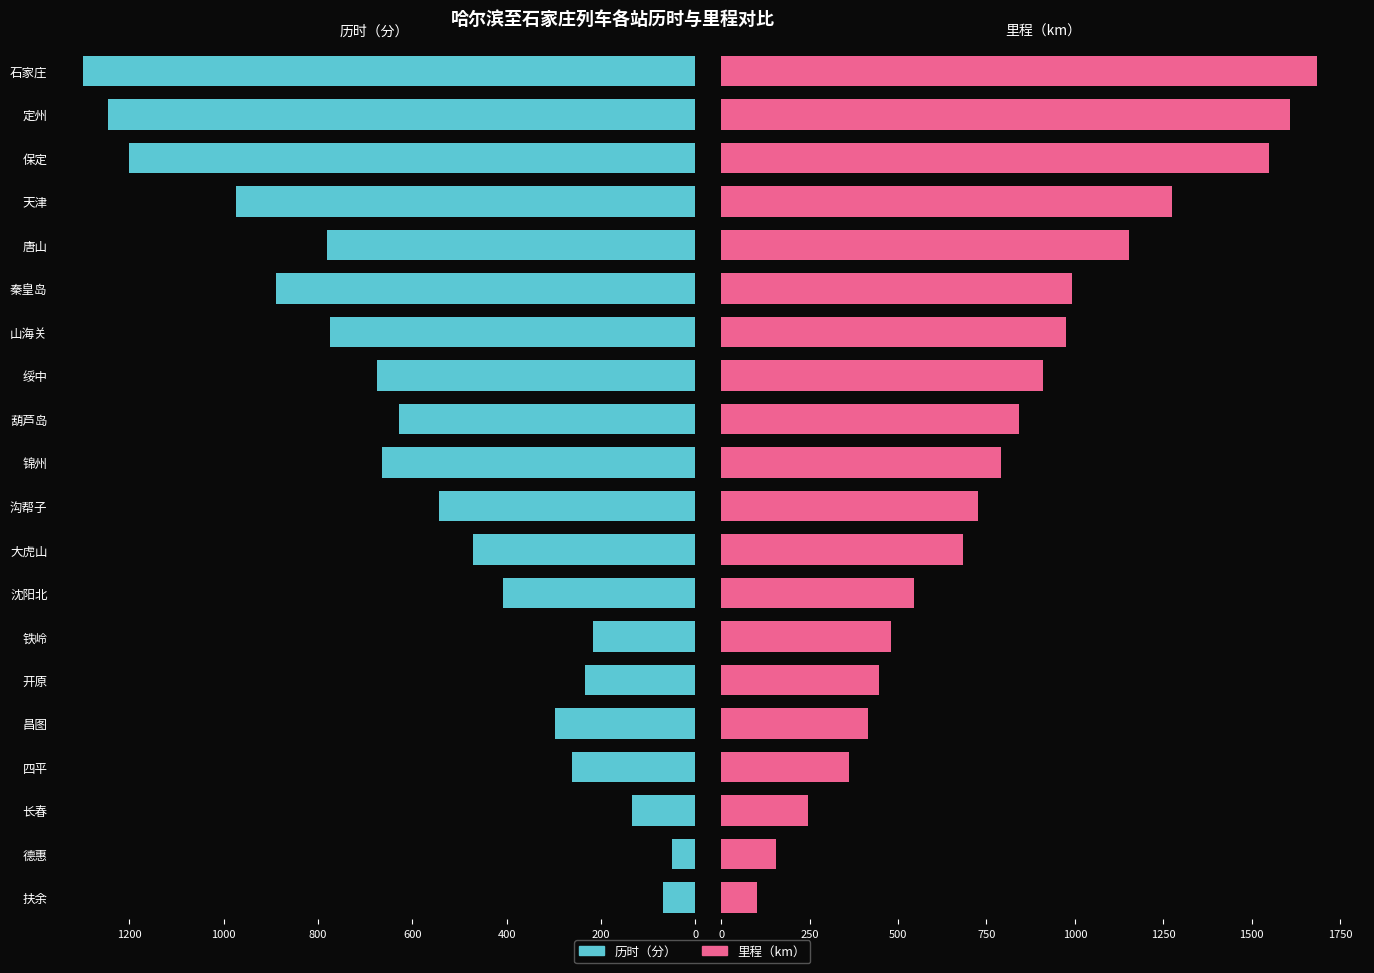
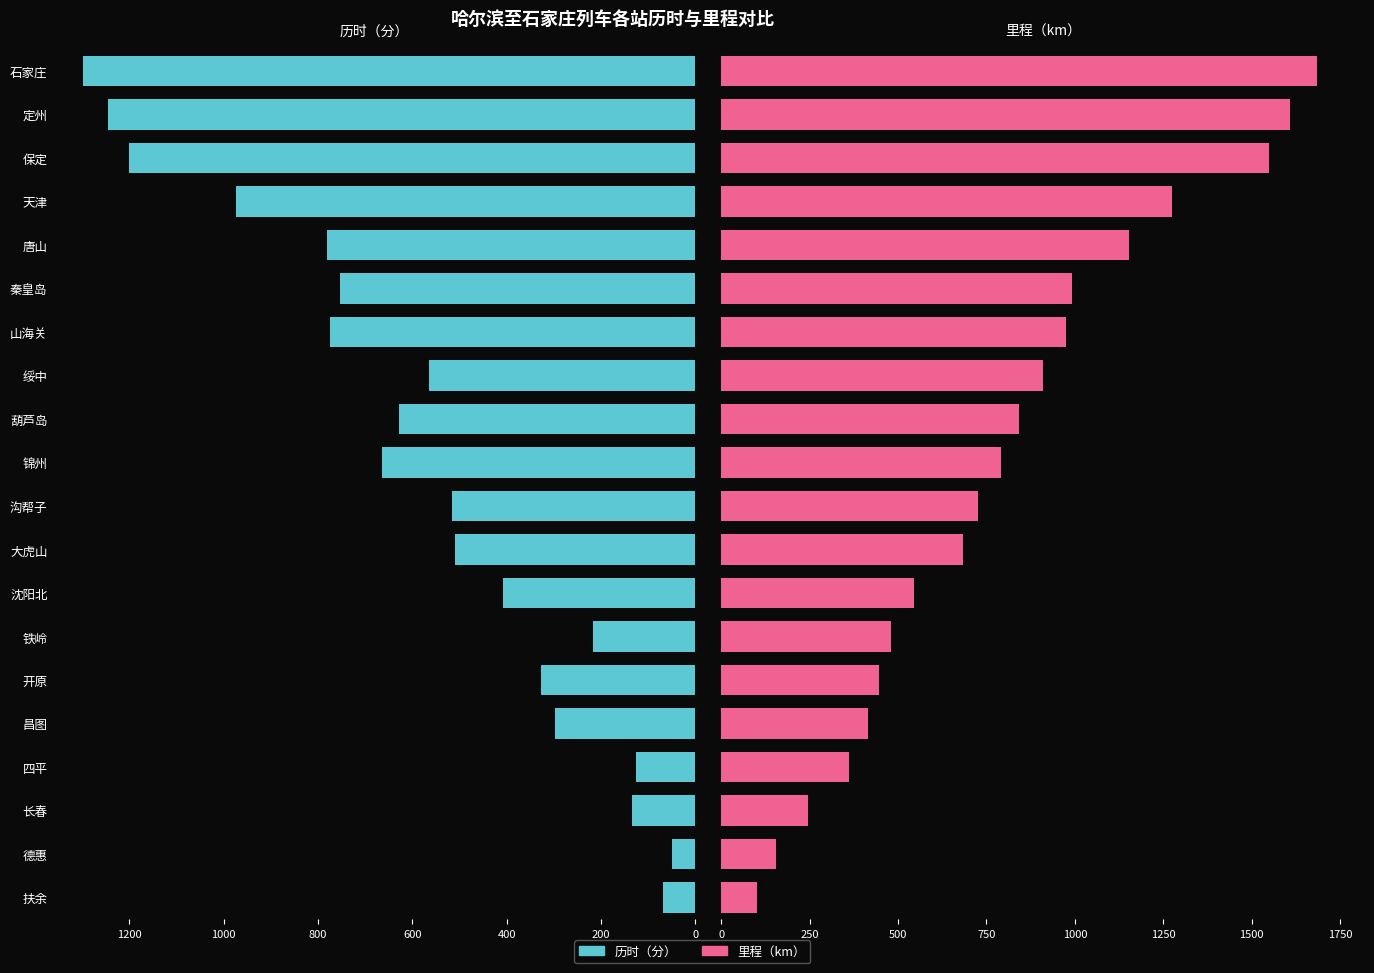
历时（分）, 秦皇岛: 890 -> 750
历时（分）, 绥中: 670 -> 560
历时（分）, 沟帮子: 540 -> 520
历时（分）, 大虎山: 470 -> 510
历时（分）, 开原: 230 -> 330
历时（分）, 四平: 260 -> 130
